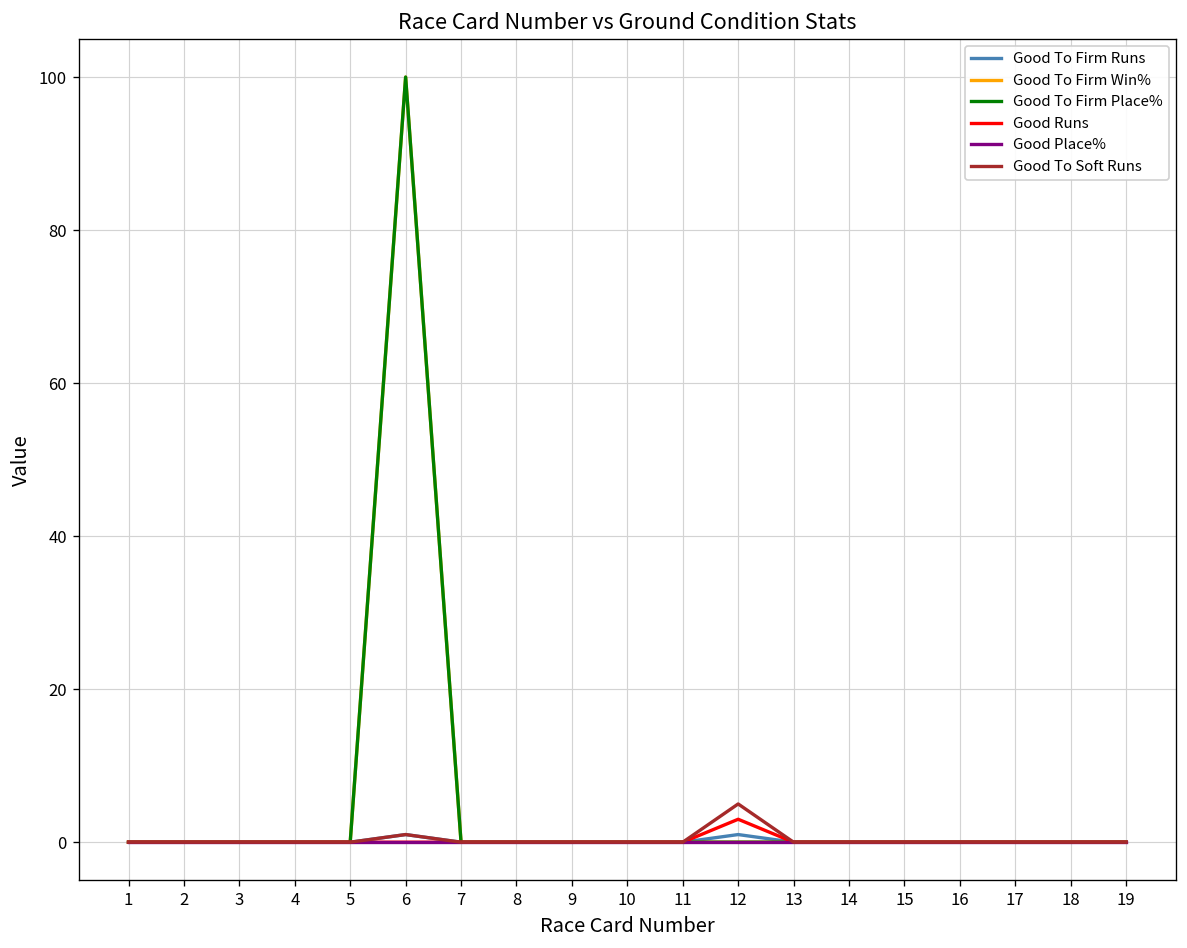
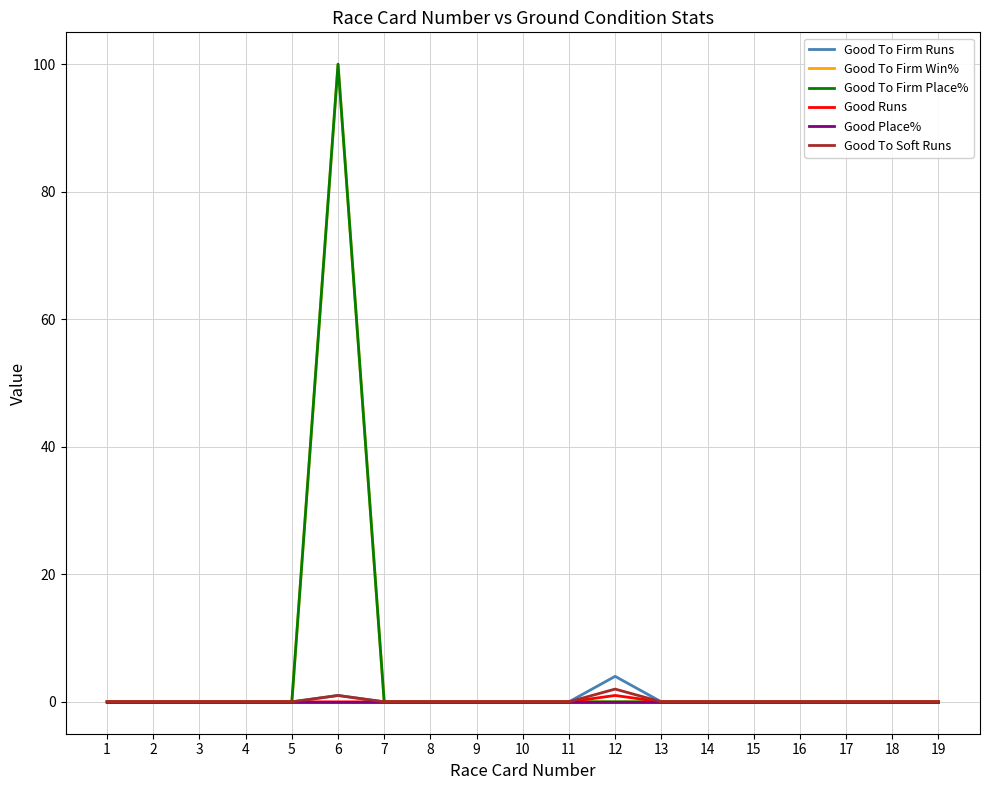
Good To Firm Runs, 12: 1 -> 4
Good Runs, 12: 3 -> 1
Good To Soft Runs, 12: 5 -> 2
